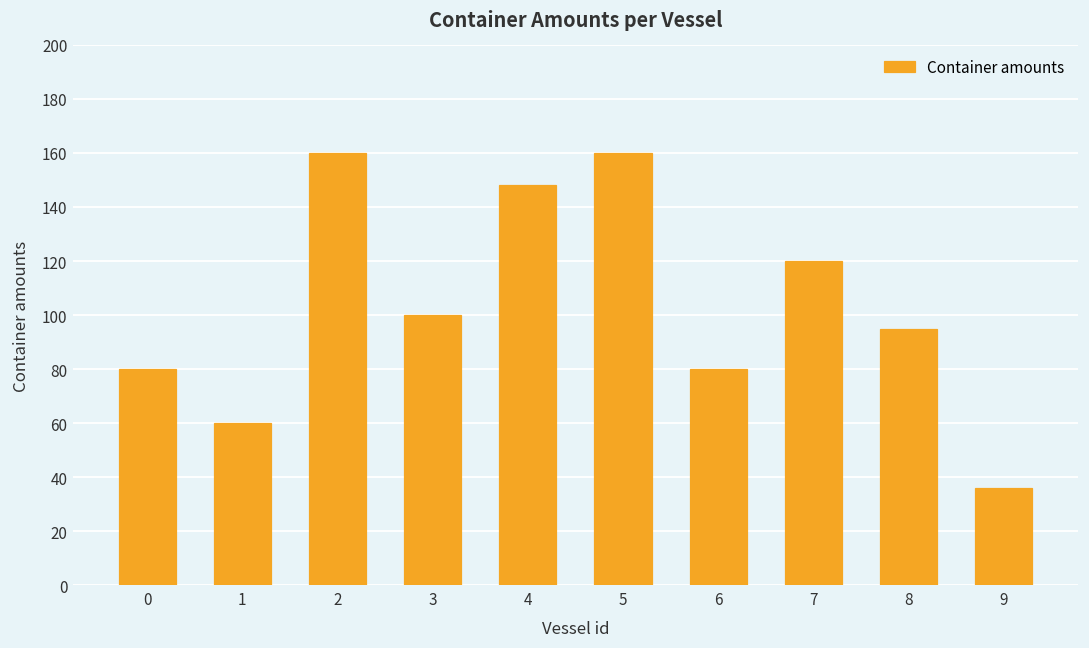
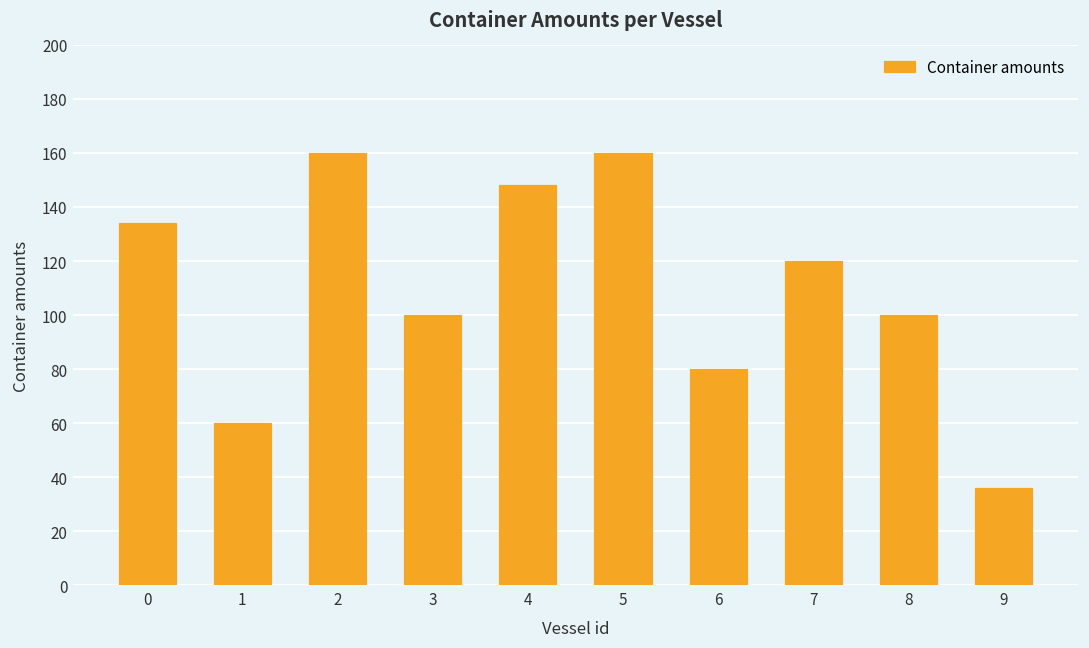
0: 80 -> 134
8: 95 -> 100
